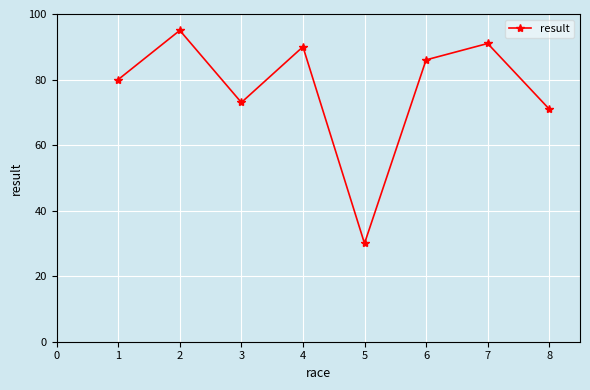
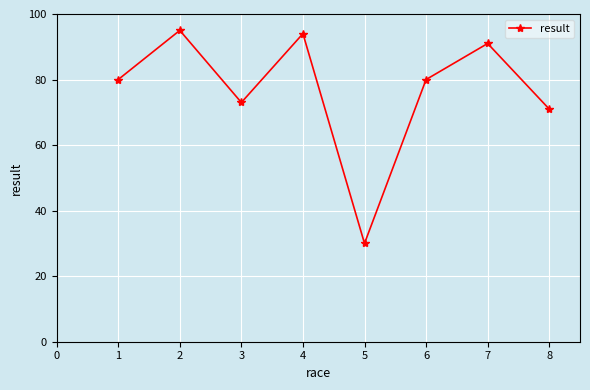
4: 90 -> 94
6: 86 -> 80
